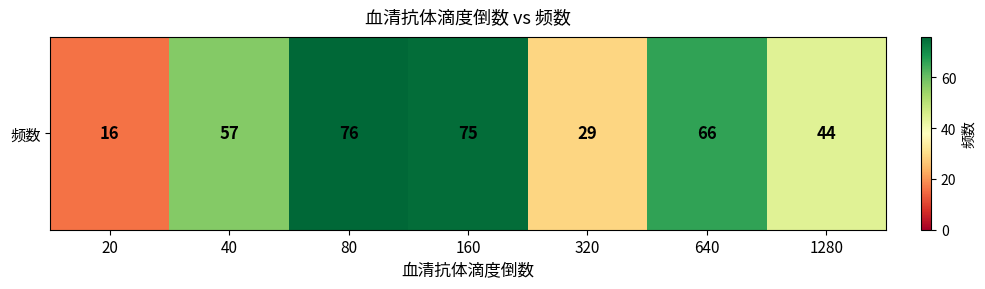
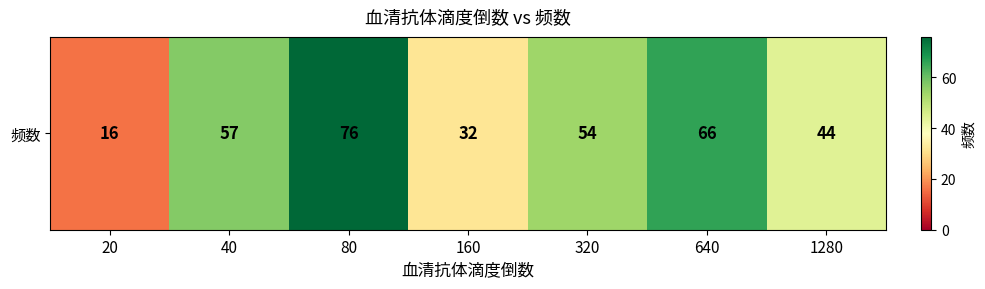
频数, 160: 75 -> 32
频数, 320: 29 -> 54
